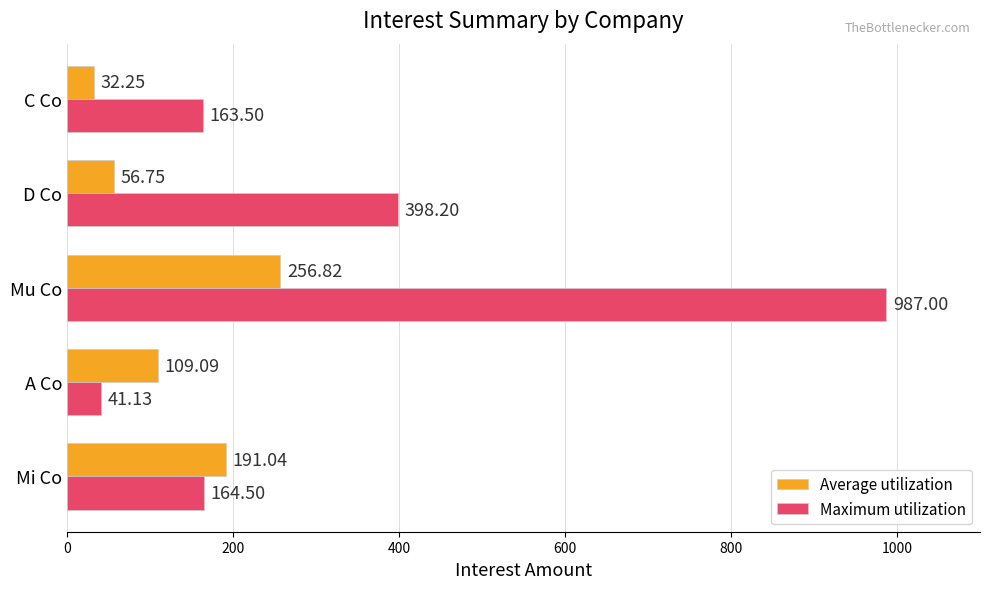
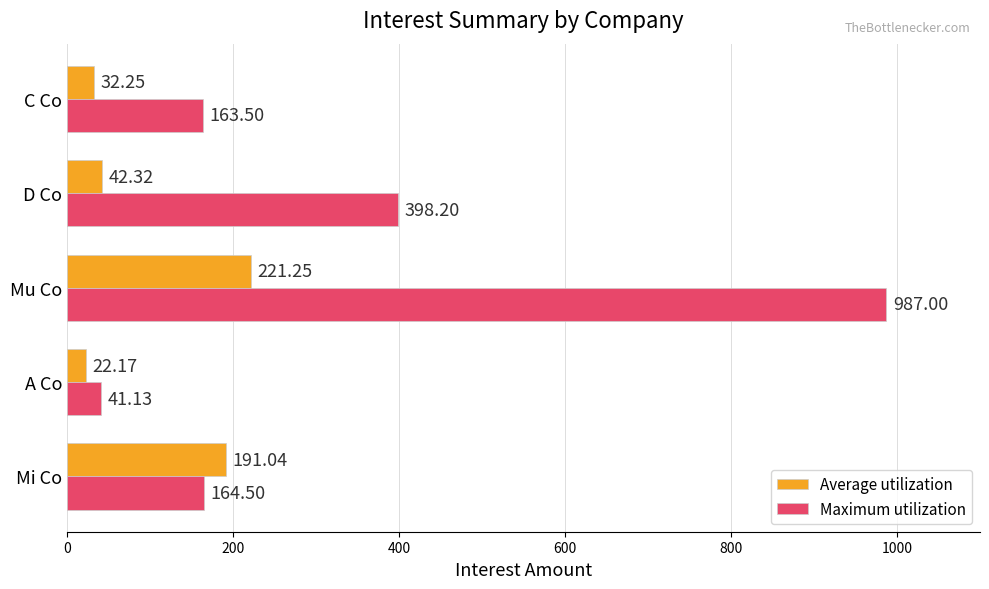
Average utilization, D Co: 56.75 -> 42.32
Average utilization, Mu Co: 256.82 -> 221.25
Average utilization, A Co: 109.09 -> 22.17
